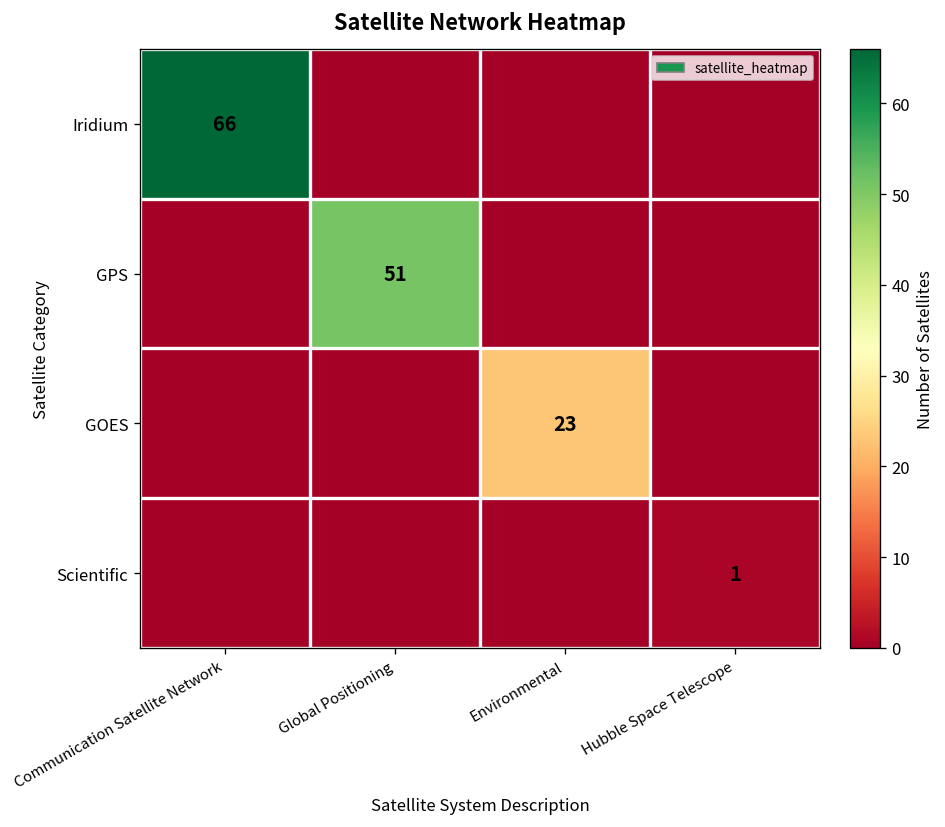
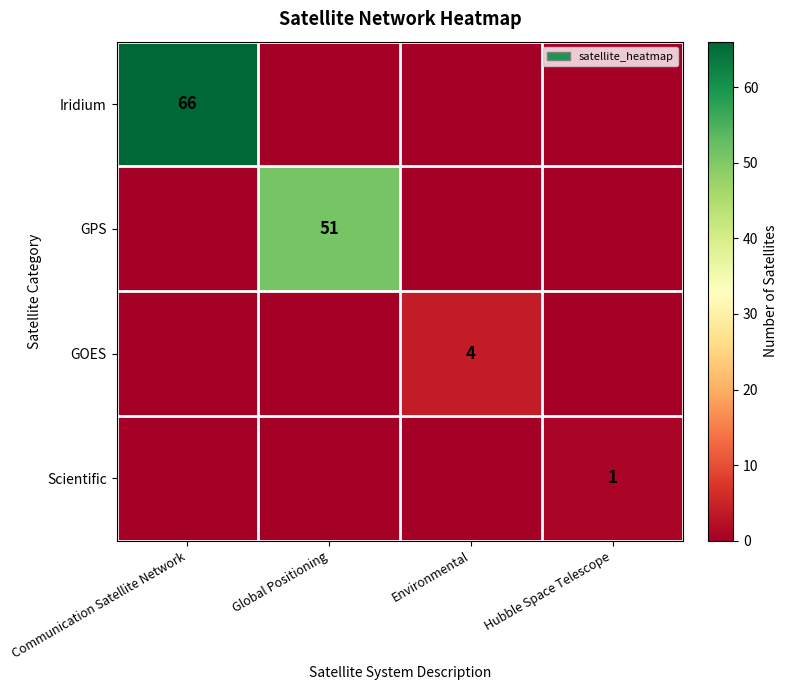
GOES, Environmental: 23 -> 4
